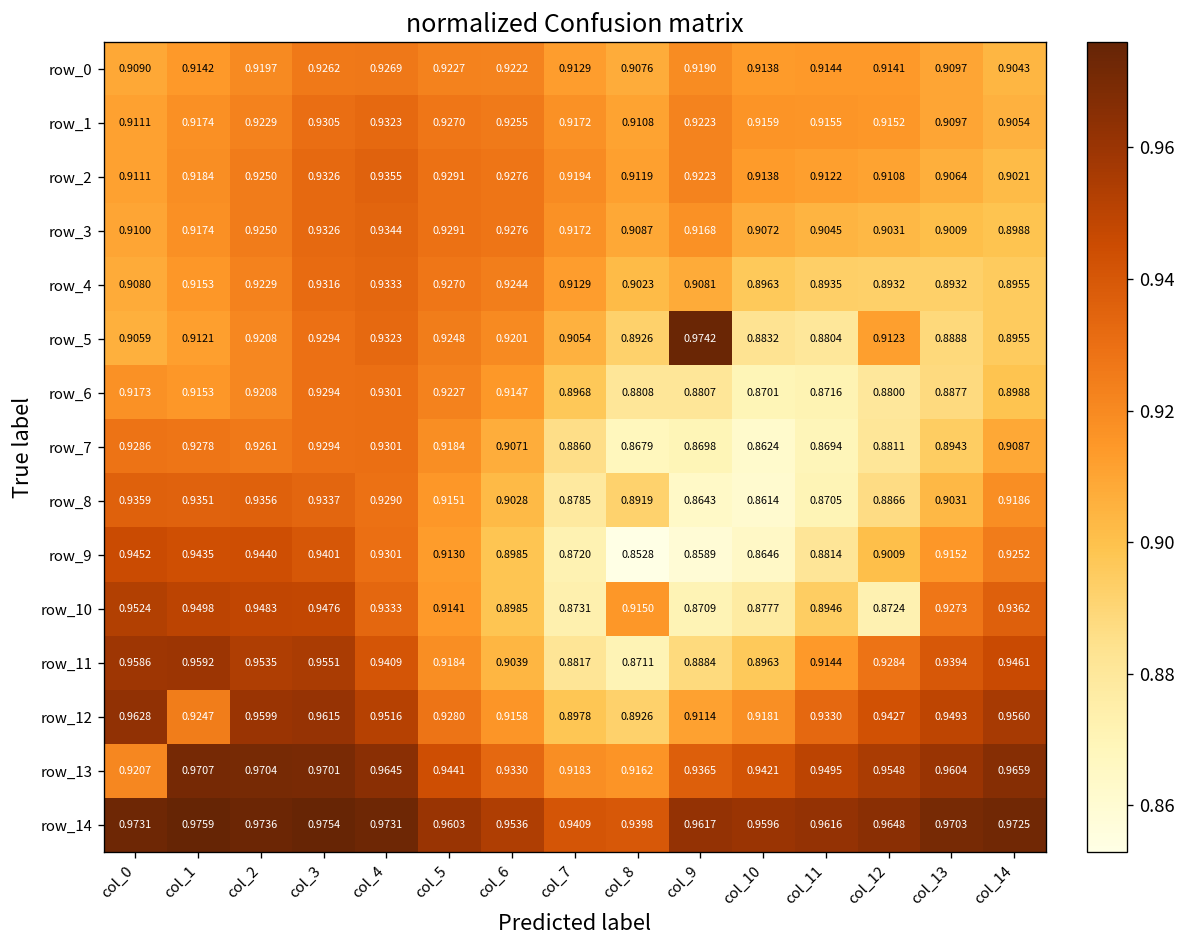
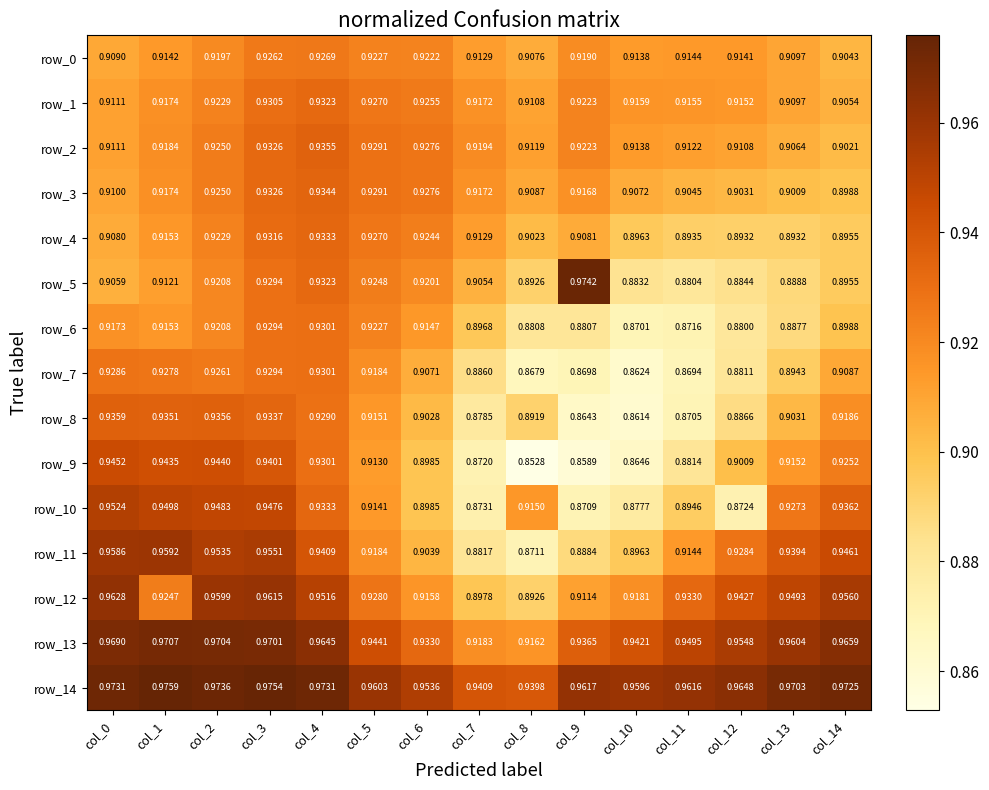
row_5, col_12: 0.9123 -> 0.8844
row_13, col_0: 0.9207 -> 0.9690
